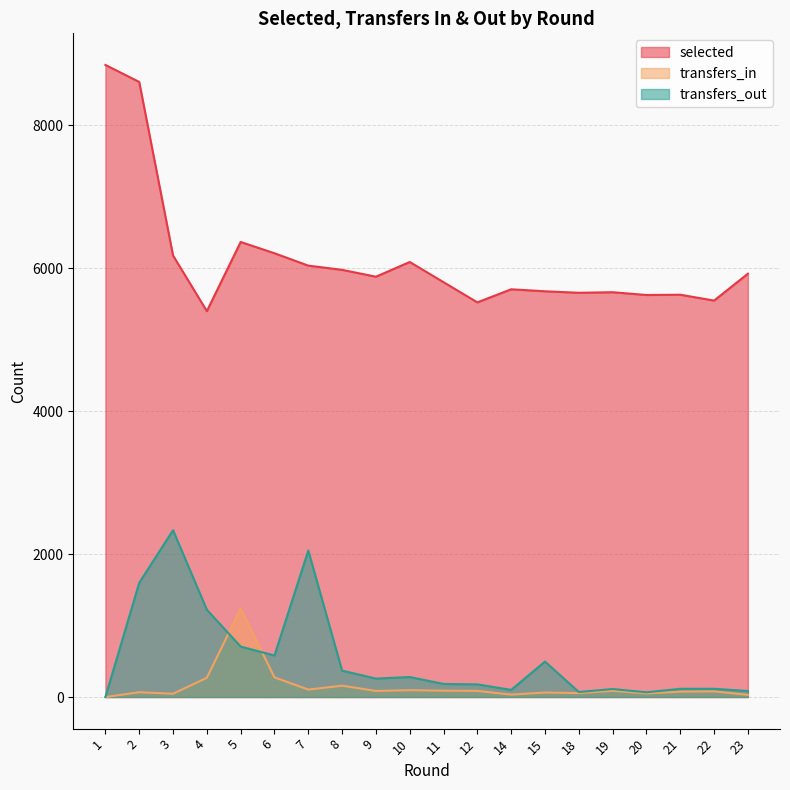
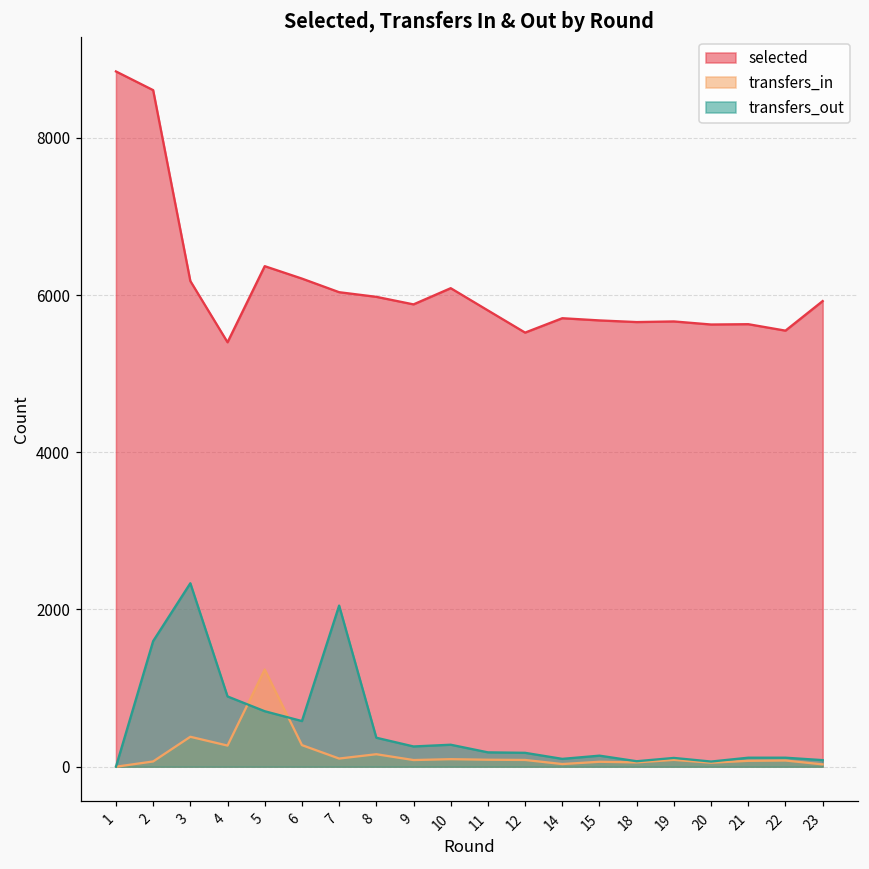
transfers_in, 3: 0 -> 400
transfers_out, 4: 1200 -> 900
transfers_out, 15: 500 -> 100
